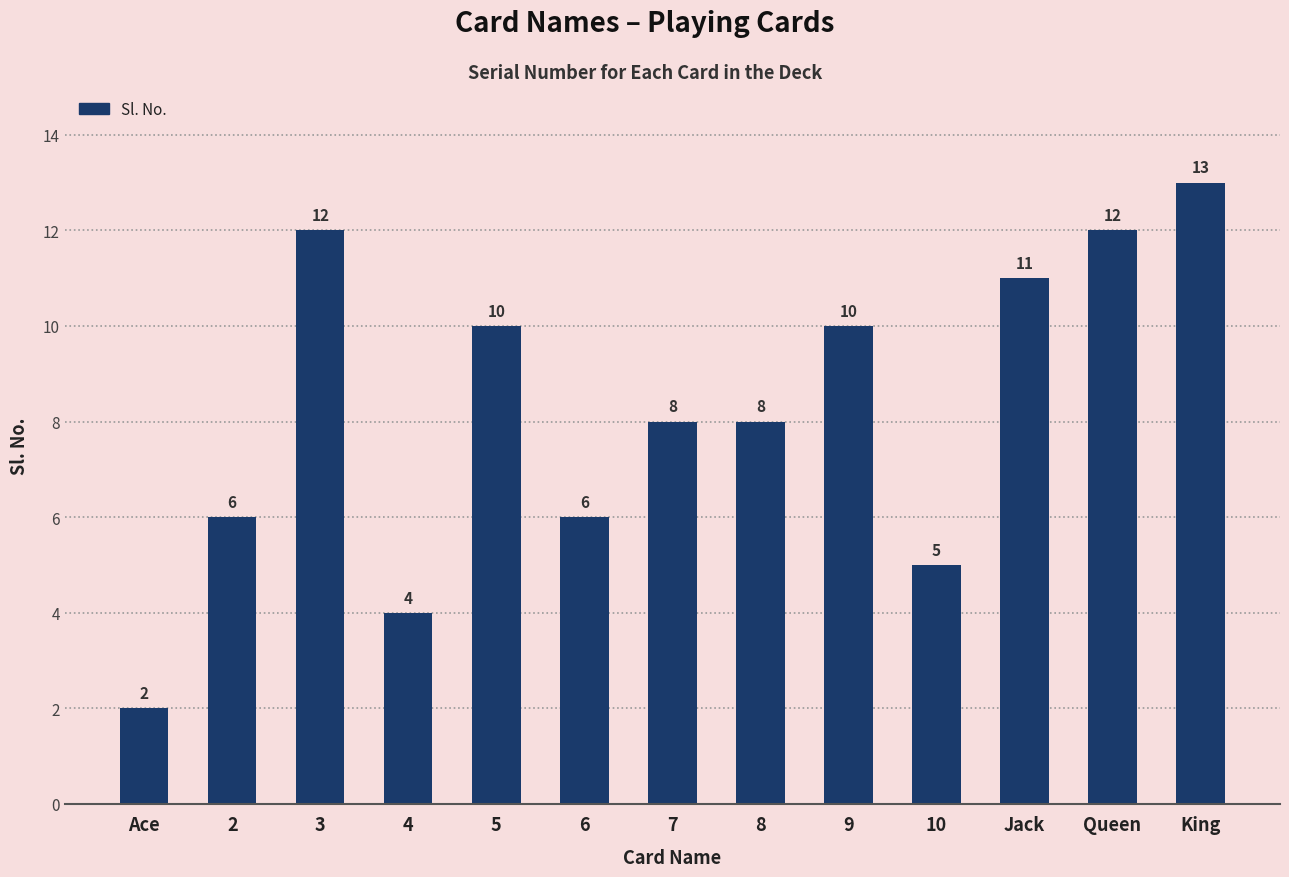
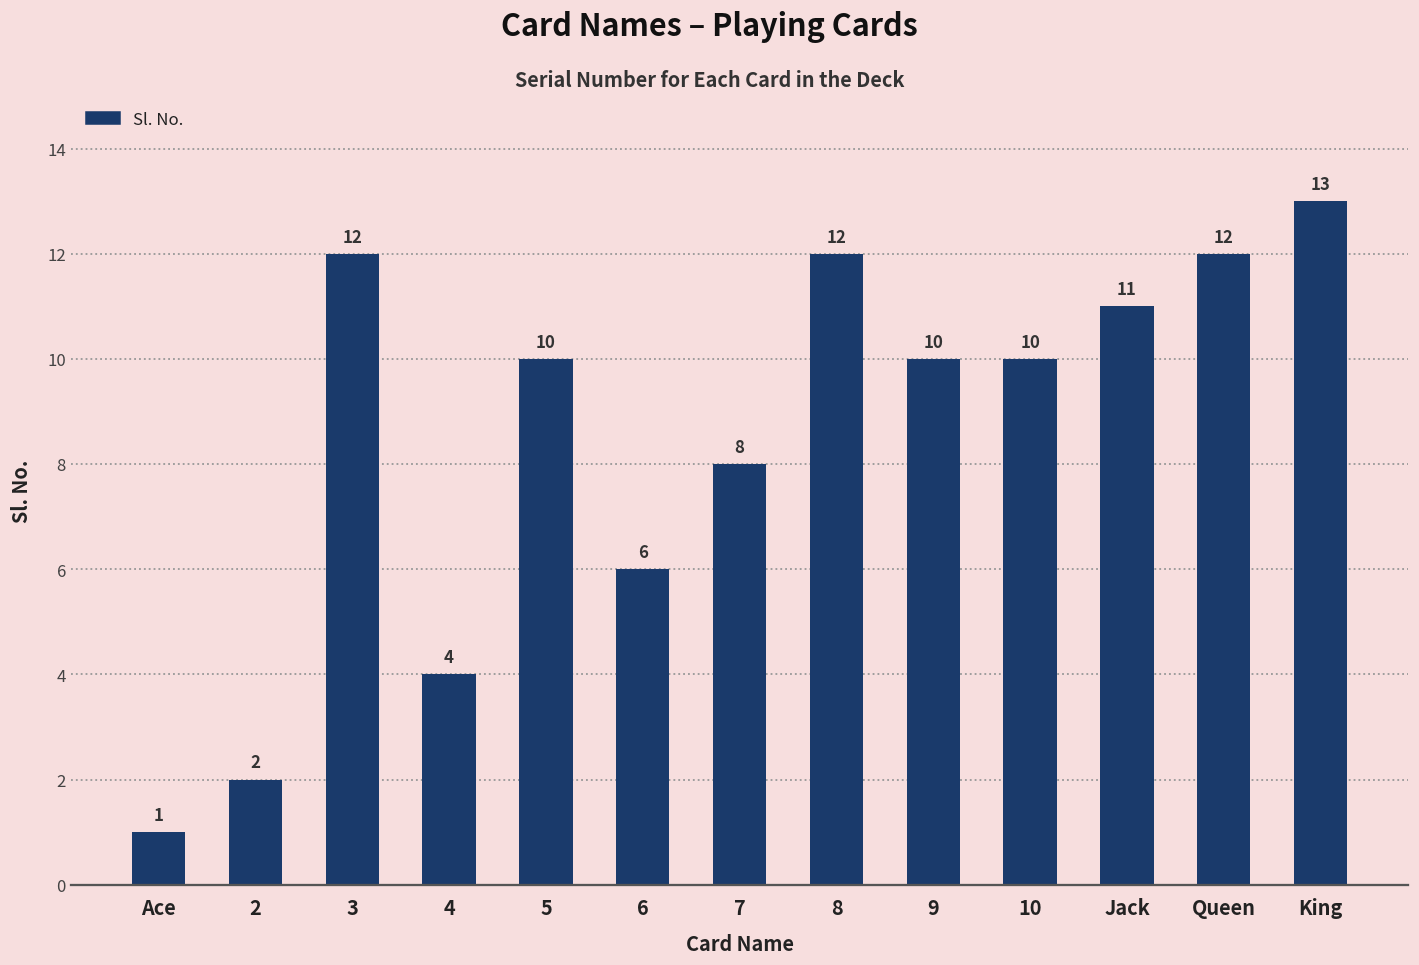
Ace: 2 -> 1
2: 6 -> 2
8: 8 -> 12
10: 5 -> 10
